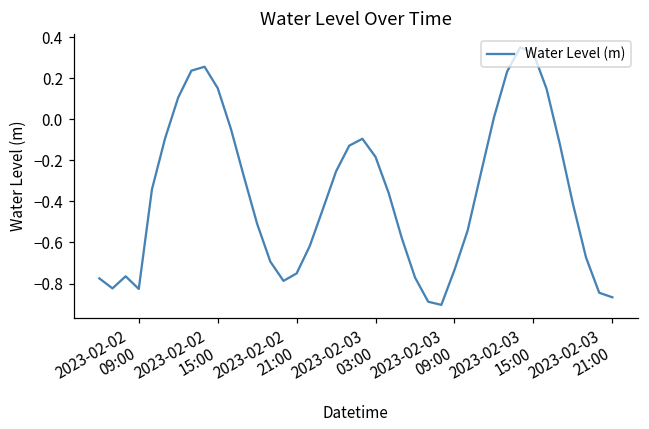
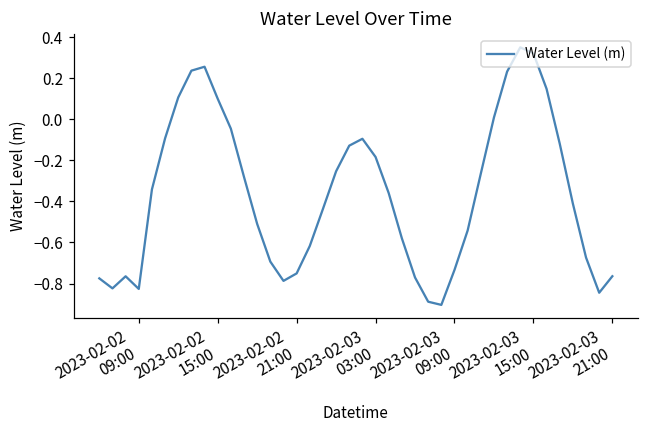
2023-02-02 15:00: 0.15 -> 0.10
2023-02-03 21:00: -0.87 -> -0.76
